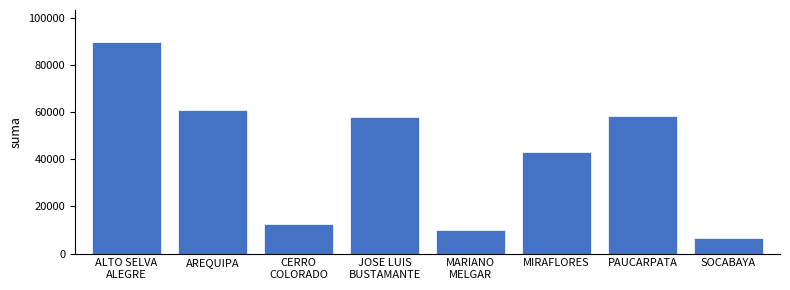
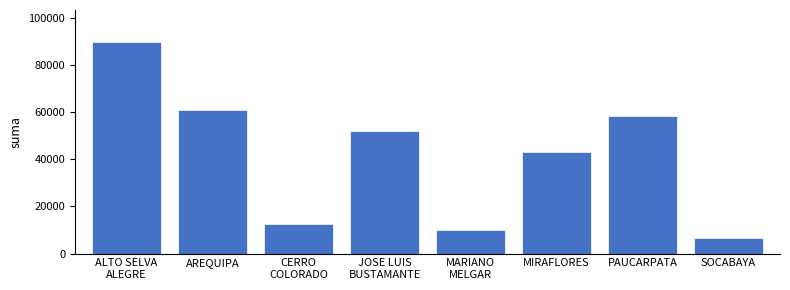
JOSE LUIS BUSTAMANTE: 58000 -> 52000
